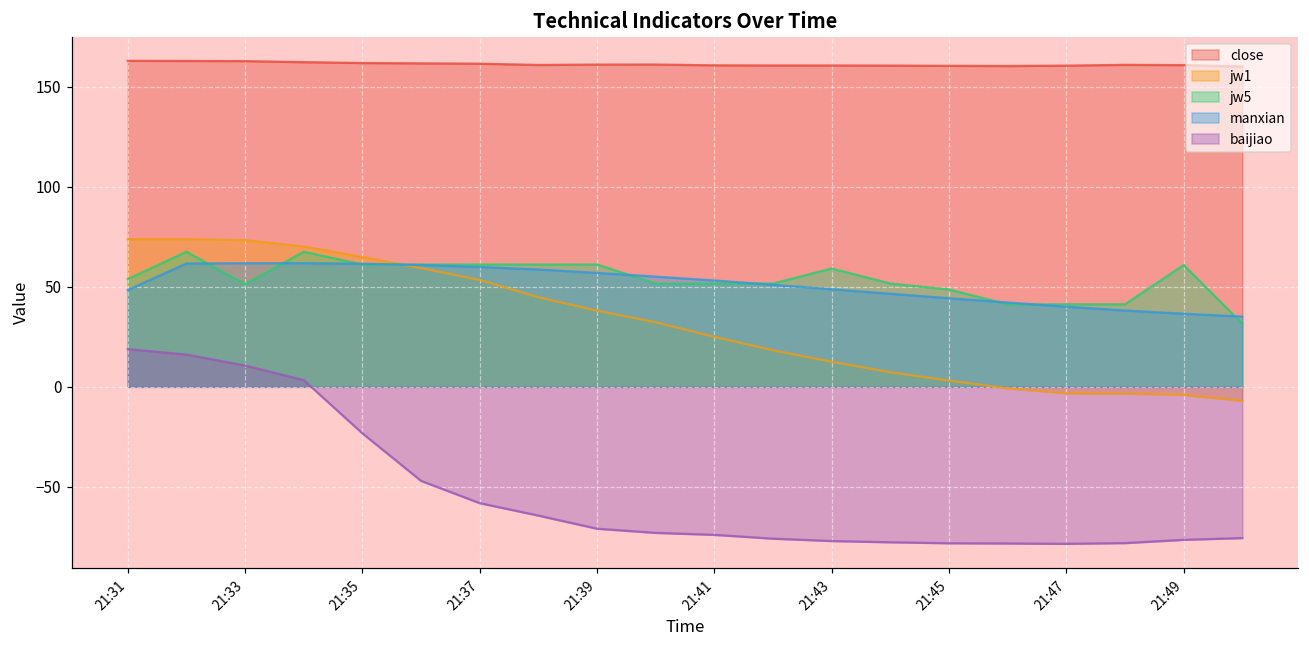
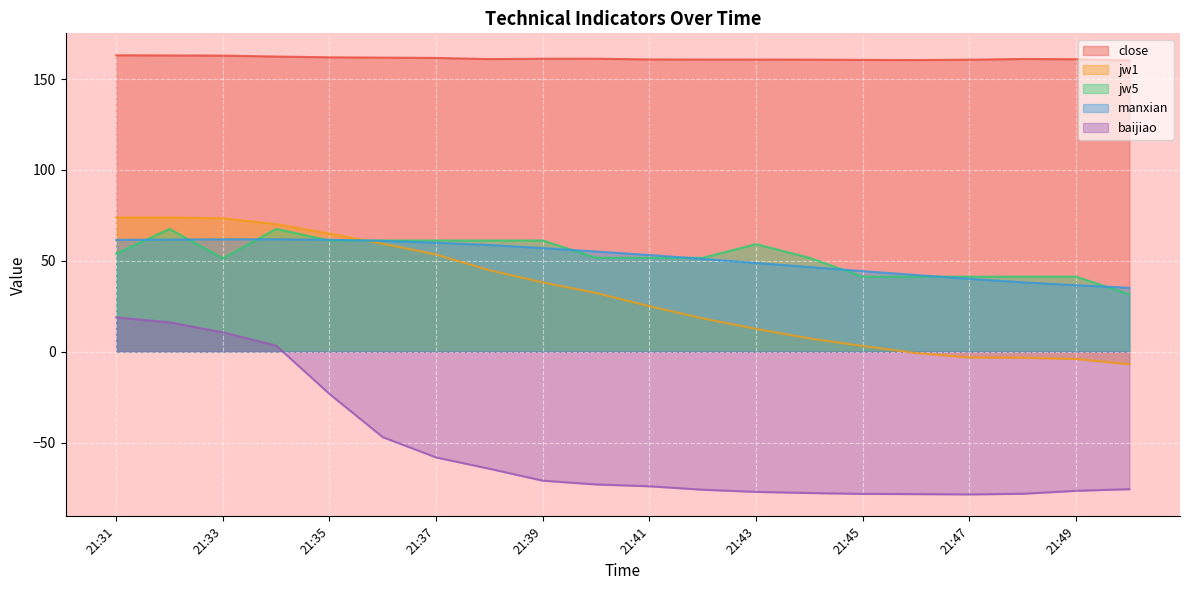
manxian, 21:31: 48 -> 61
jw5, 21:45: 49 -> 41
jw5, 21:49: 61 -> 41
